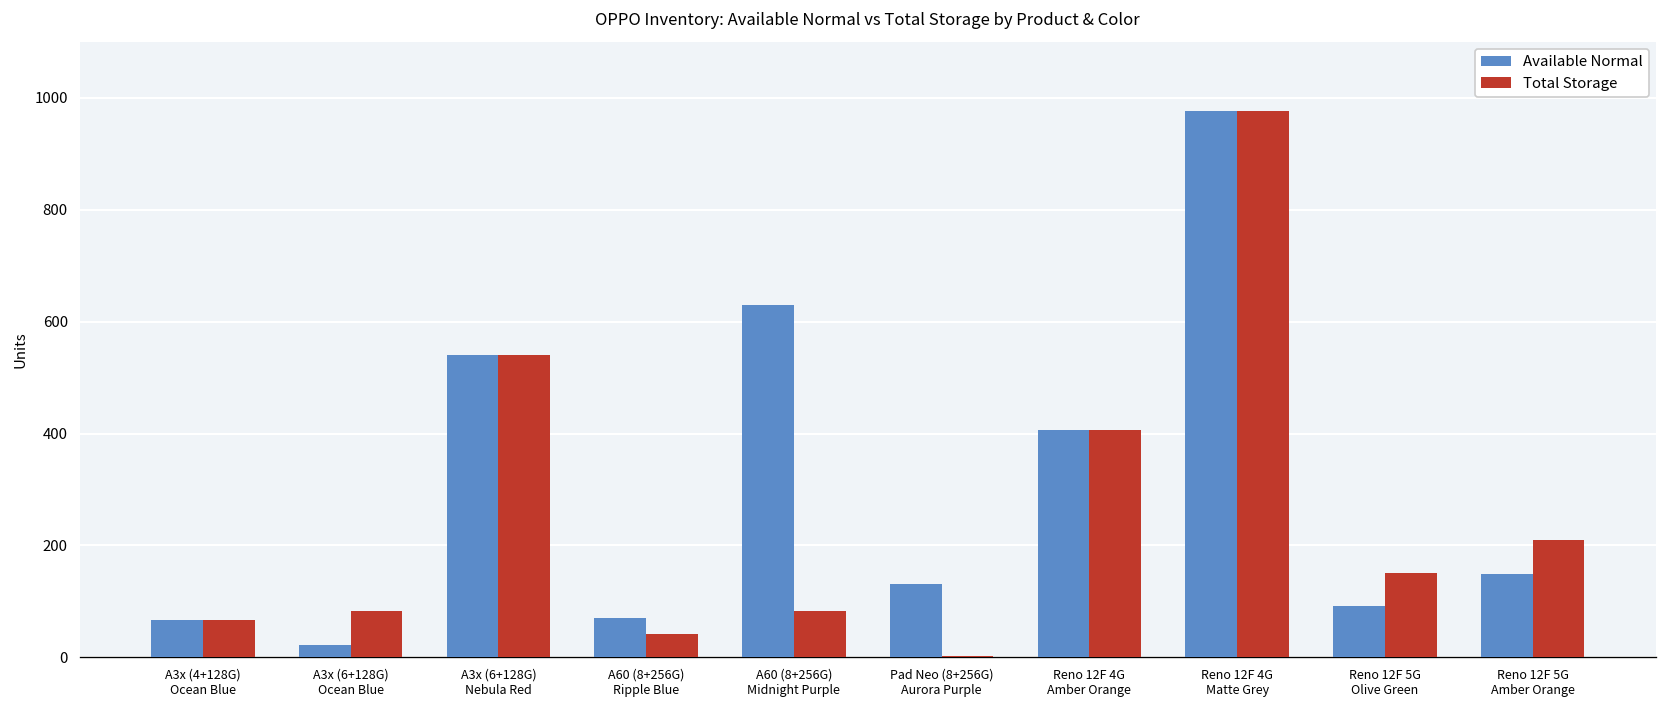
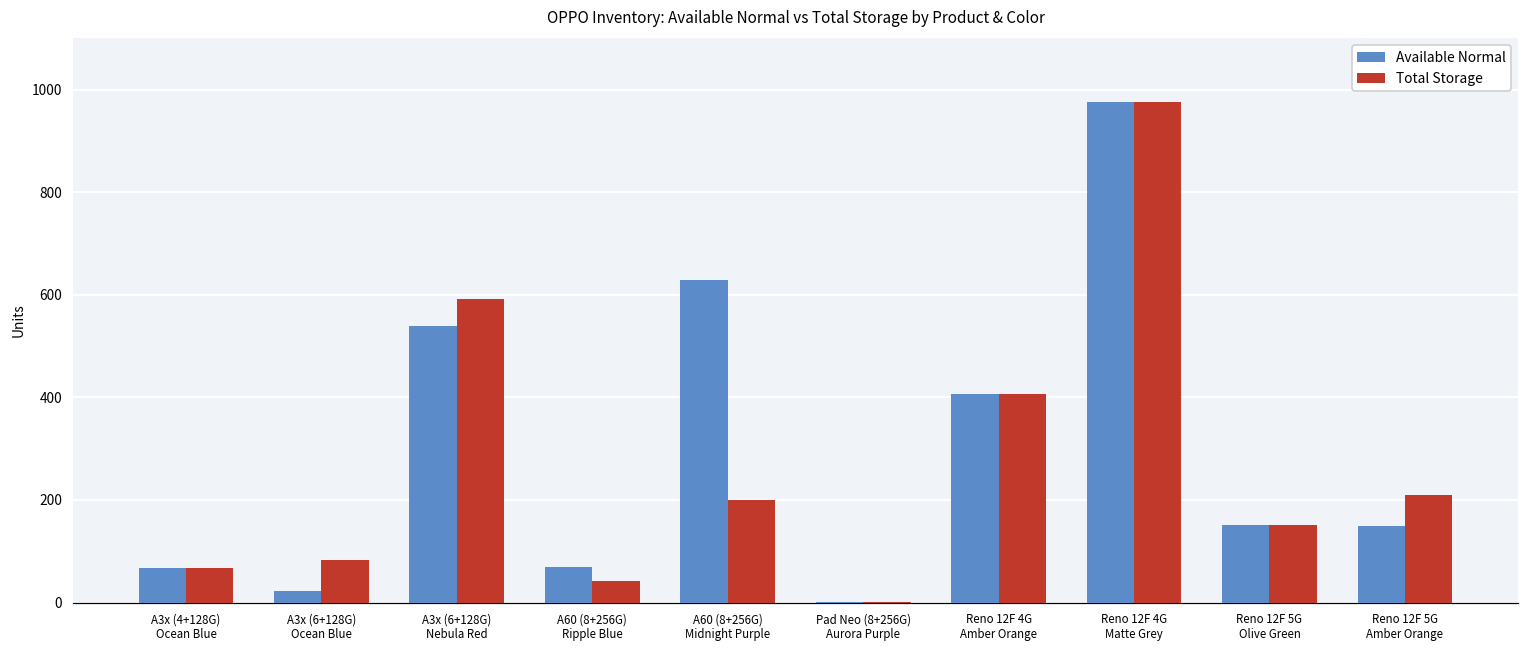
Total Storage, A3x (6+128G) Nebula Red: 540 -> 590
Total Storage, A60 (8+256G) Midnight Purple: 80 -> 200
Available Normal, Pad Neo (8+256G) Aurora Purple: 130 -> 0
Available Normal, Reno 12F 5G Olive Green: 90 -> 150
